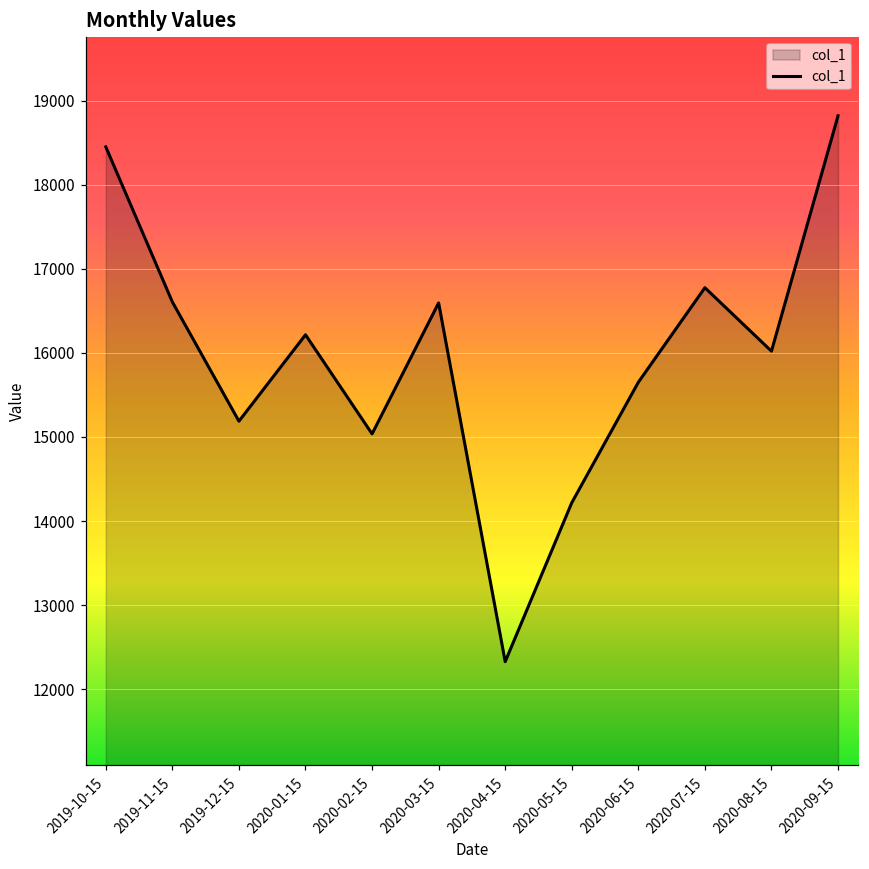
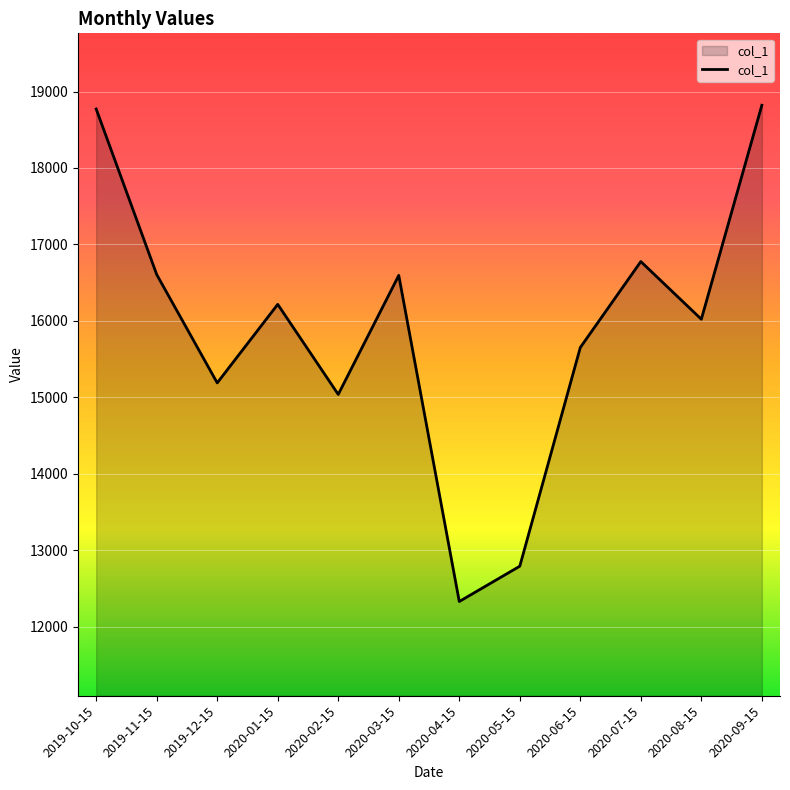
2019-10-15: 18500 -> 18800
2020-05-15: 14200 -> 12800
